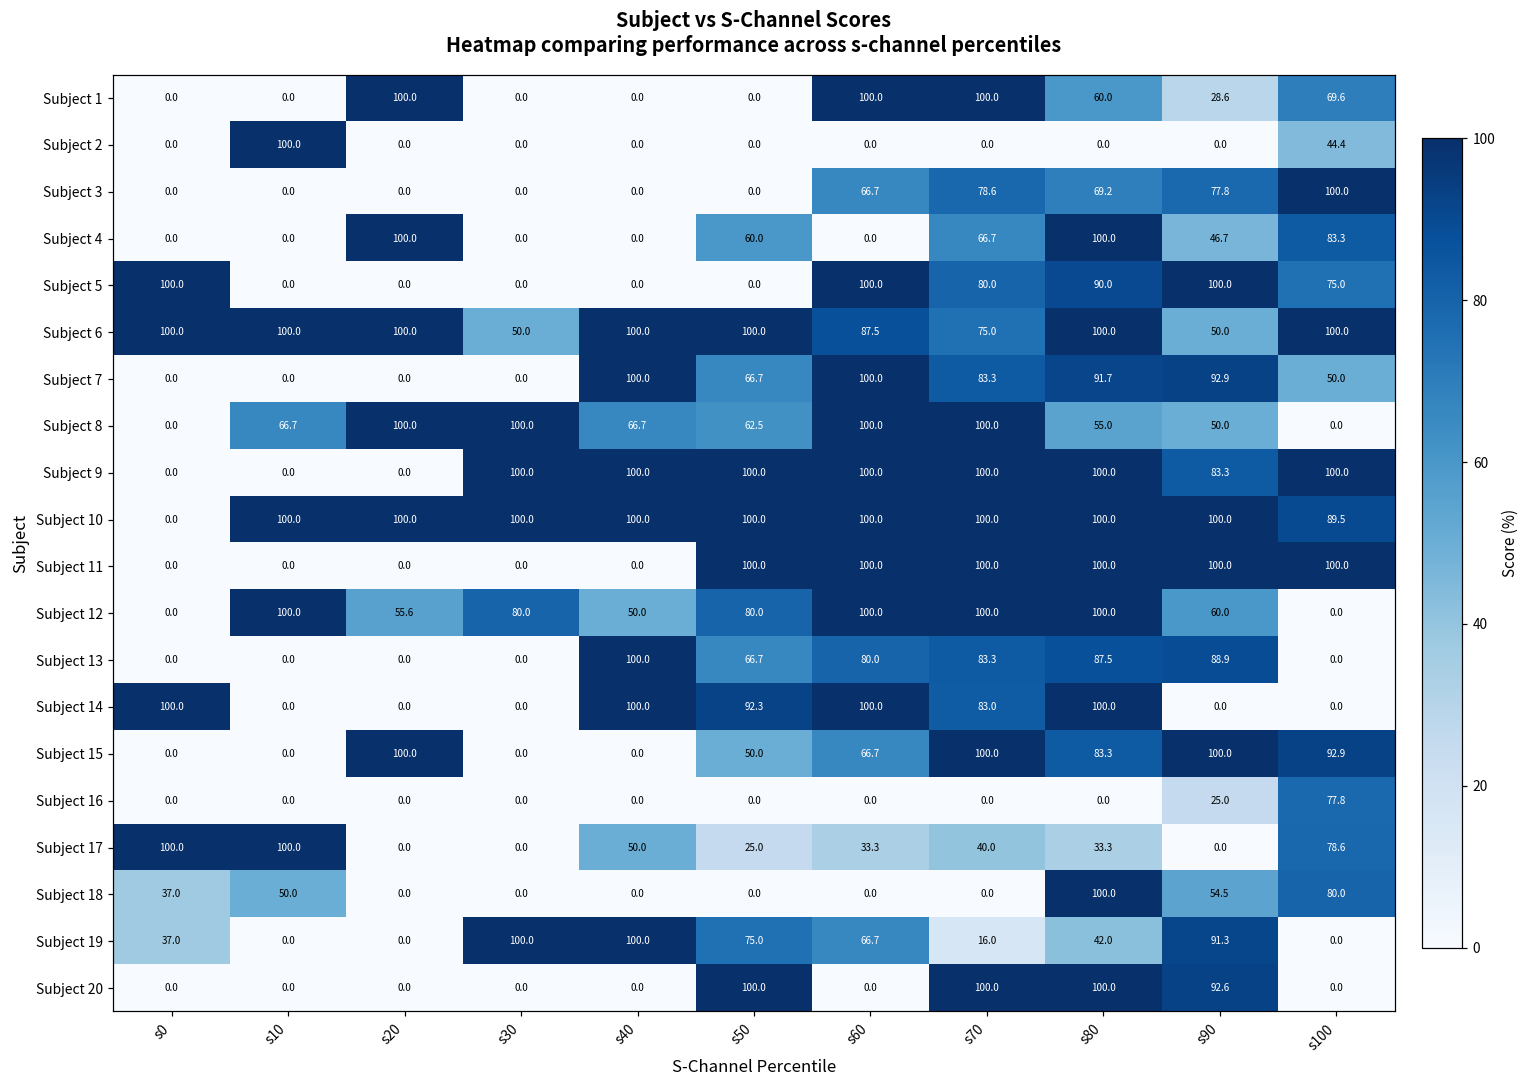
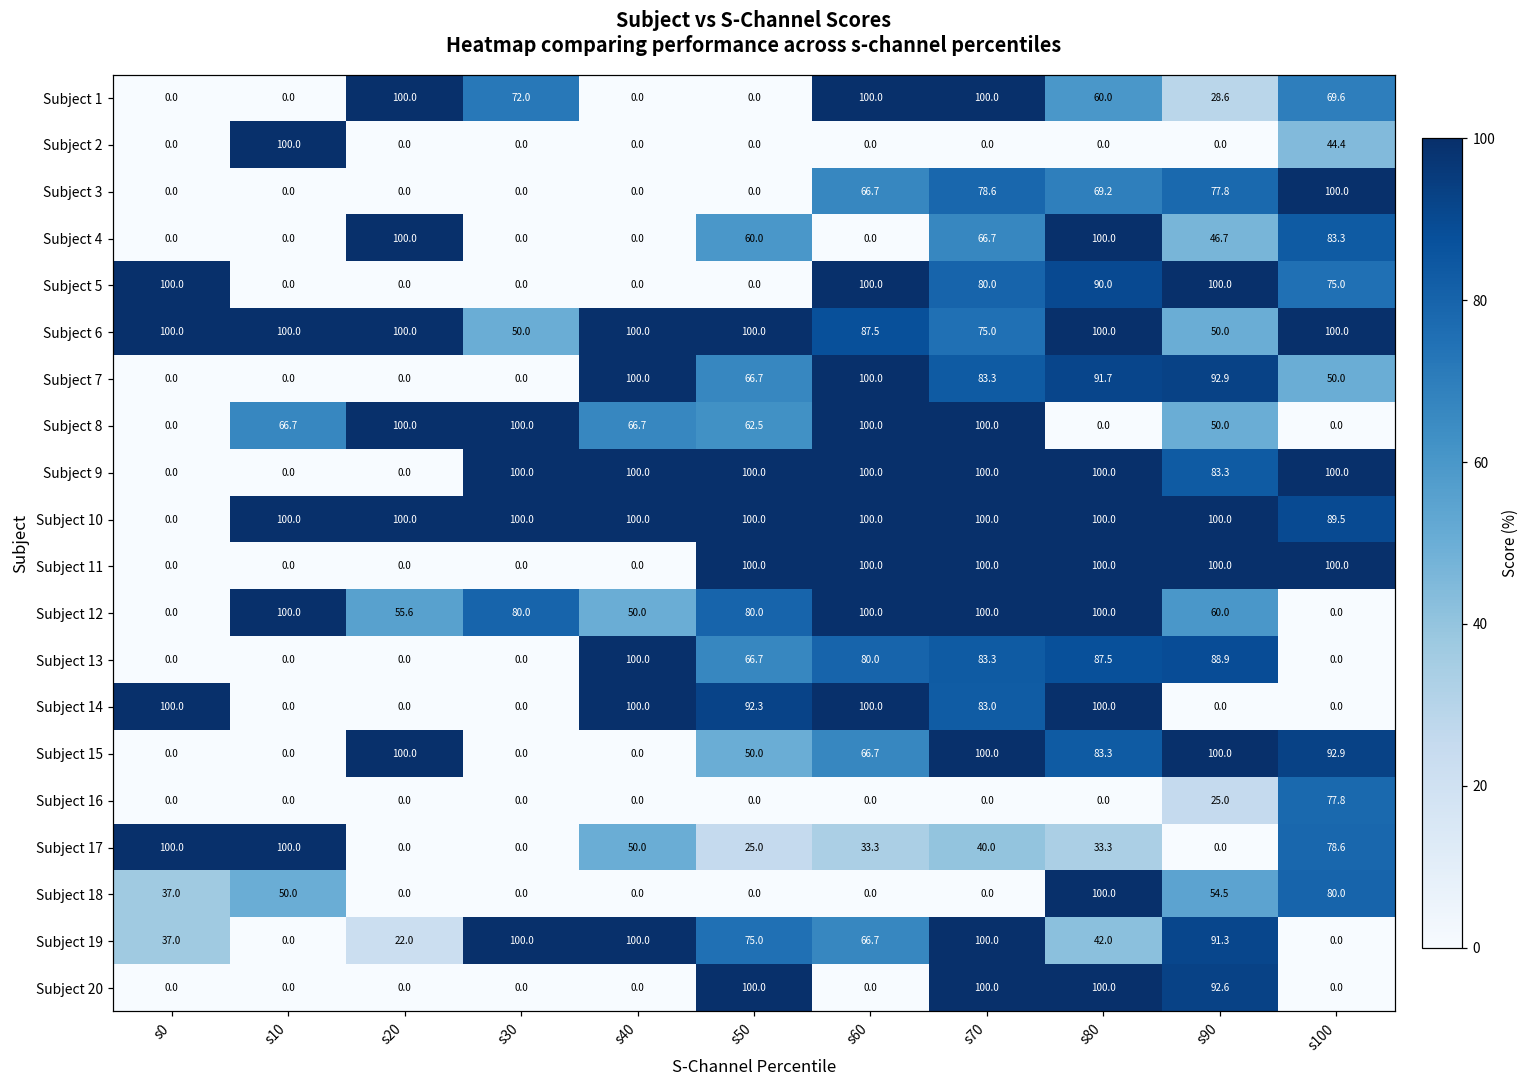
Subject 1, s30: 0.0 -> 72.0
Subject 8, s80: 55.0 -> 0.0
Subject 19, s20: 0.0 -> 22.0
Subject 19, s70: 16.0 -> 100.0
